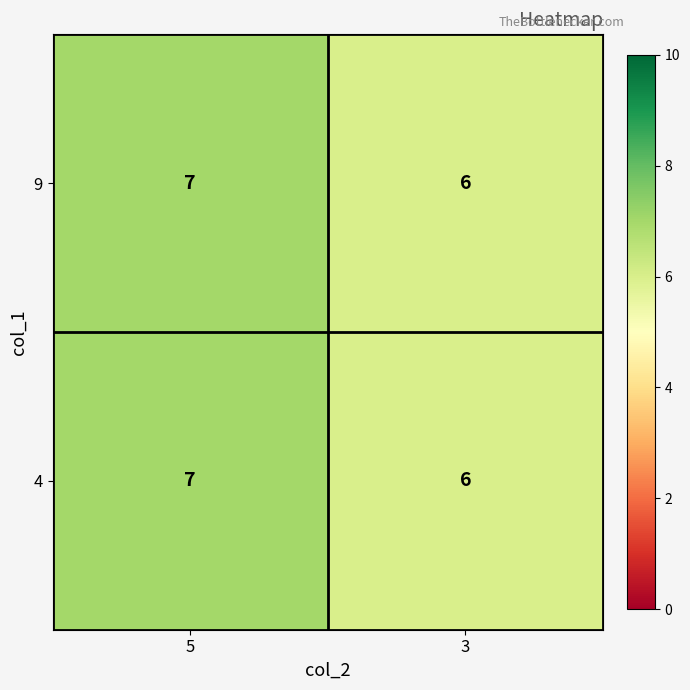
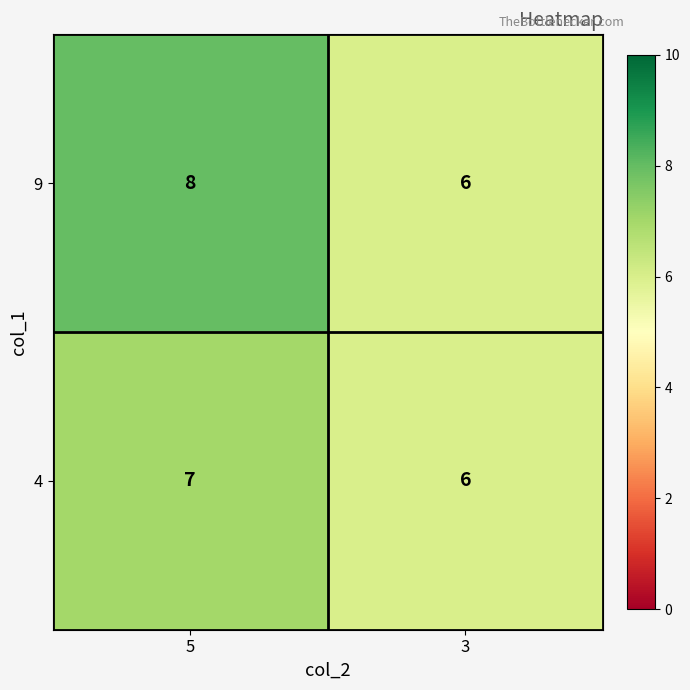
9, 5: 7 -> 8
